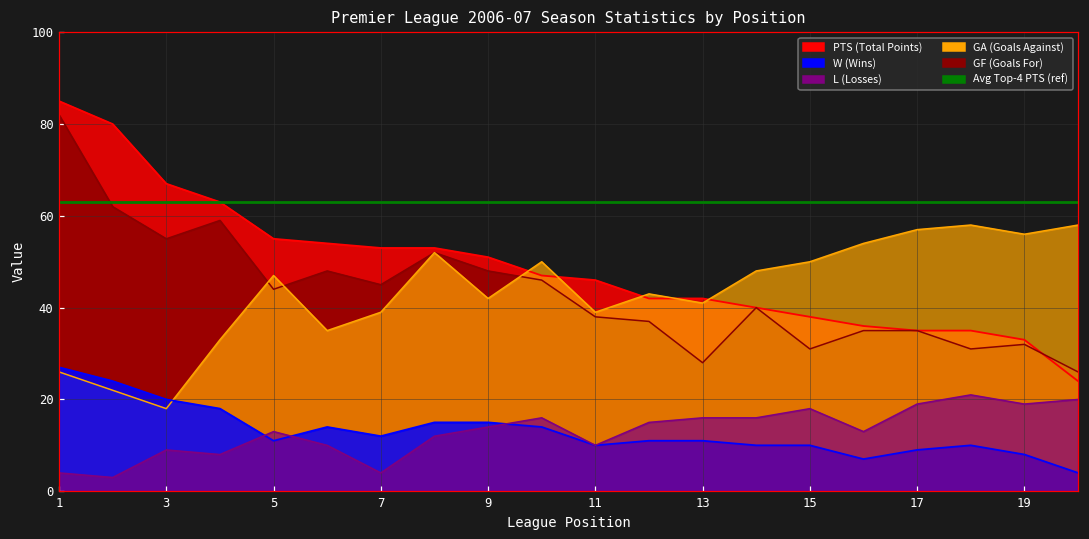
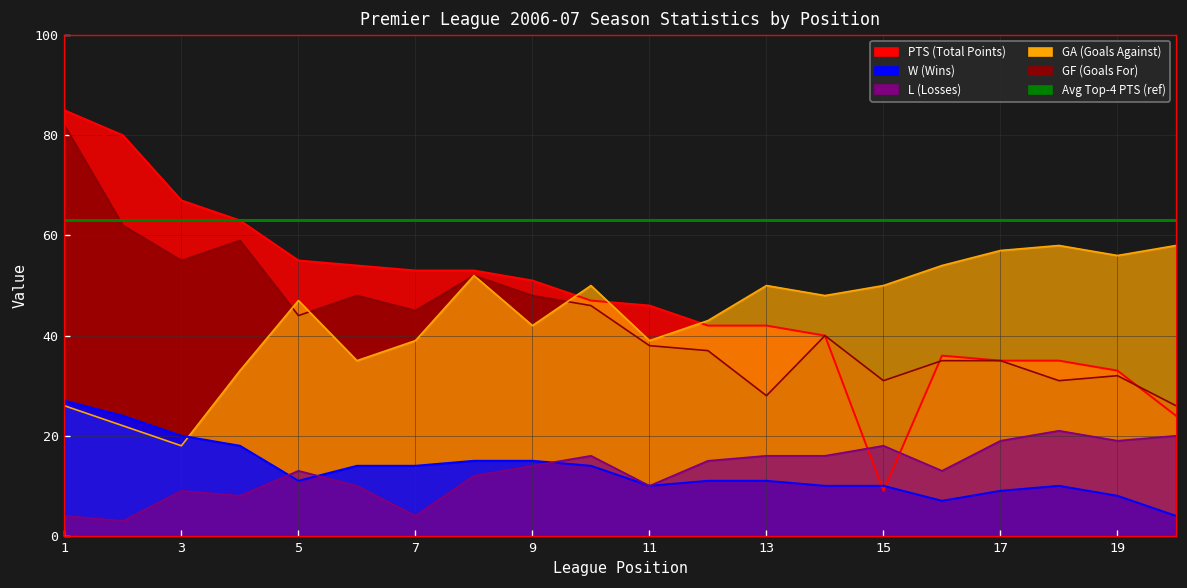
W (Wins), 7: 12 -> 14
GA (Goals Against), 13: 41 -> 50
PTS (Total Points), 15: 38 -> 9
